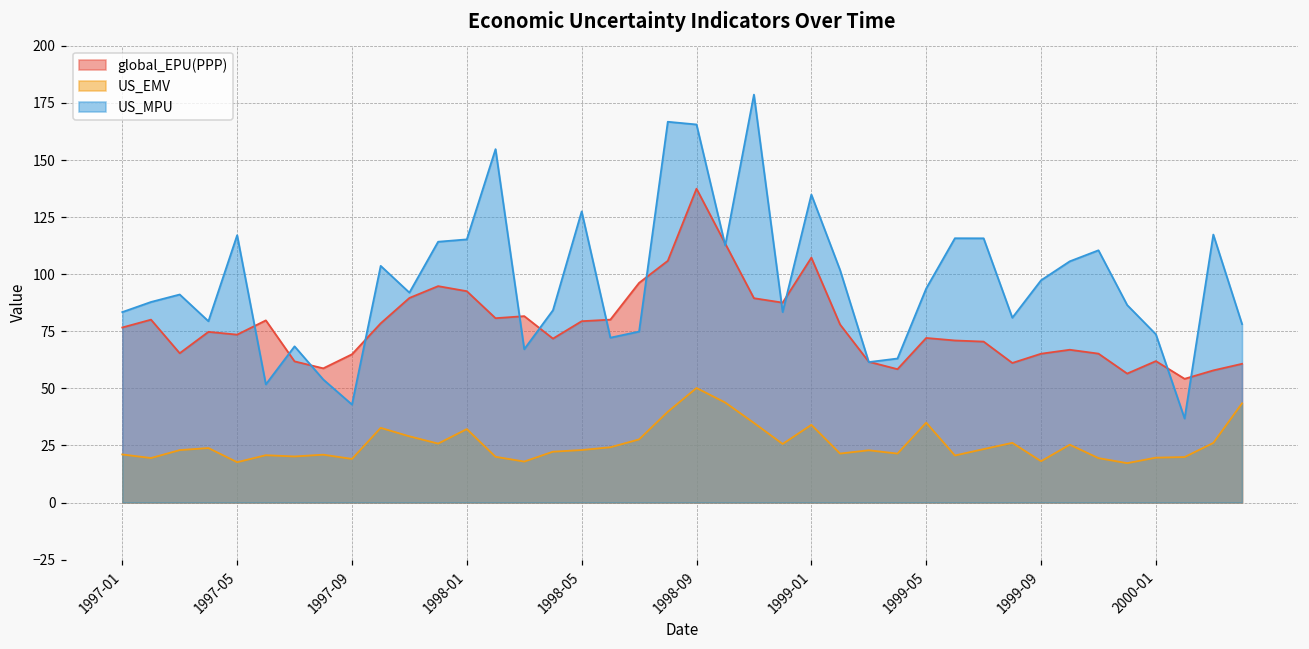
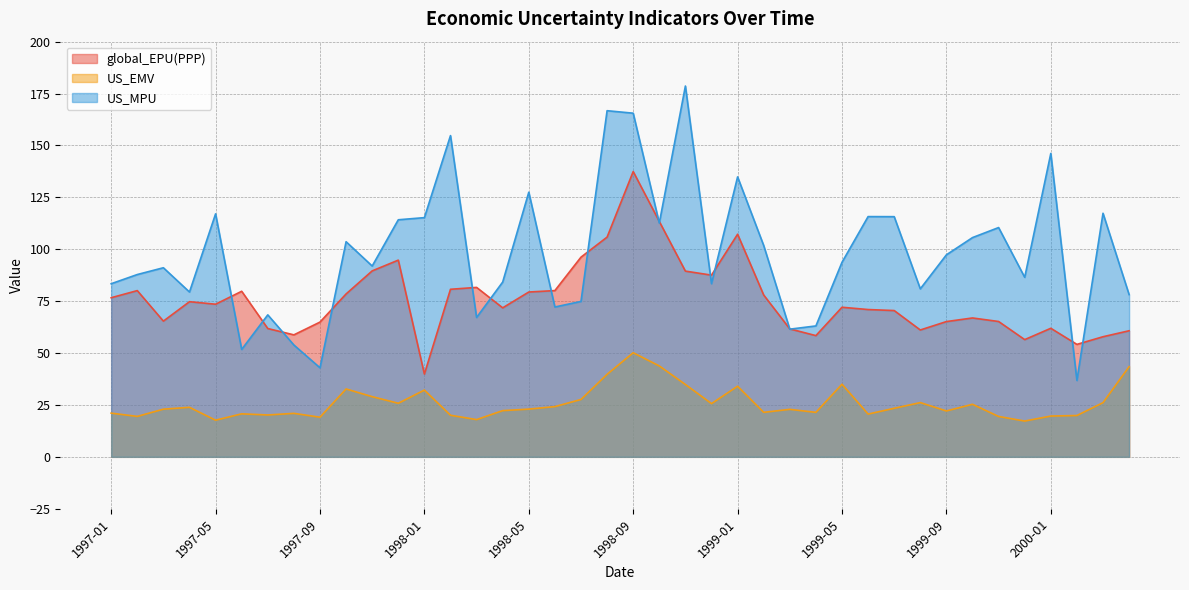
global_EPU(PPP), 1998-01: 93 -> 40
US_EMV, 1999-09: 18 -> 22
US_MPU, 2000-01: 74 -> 146
